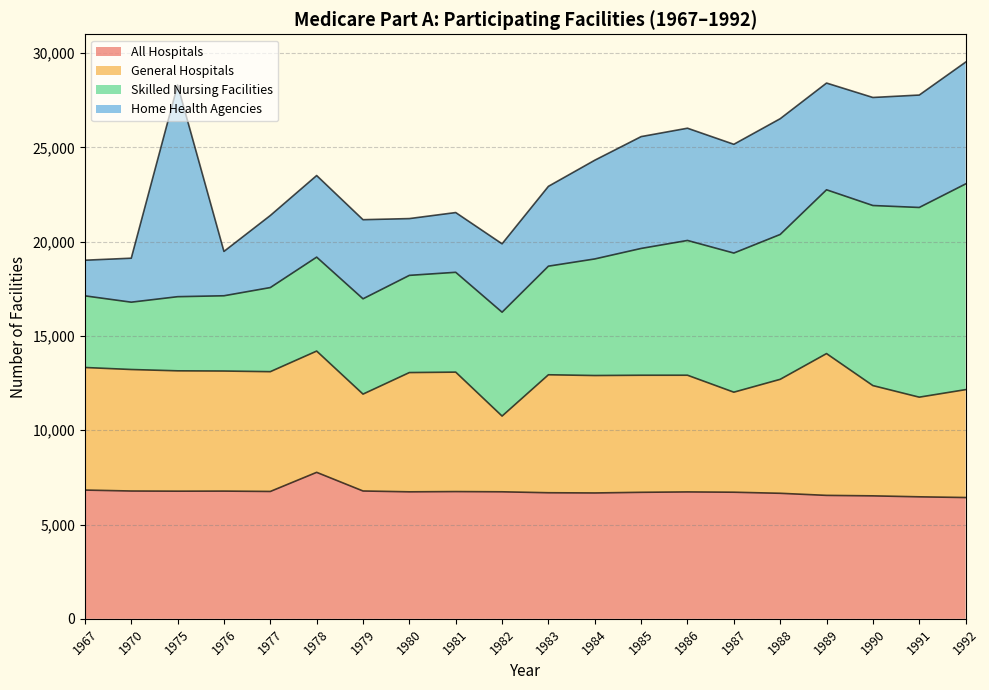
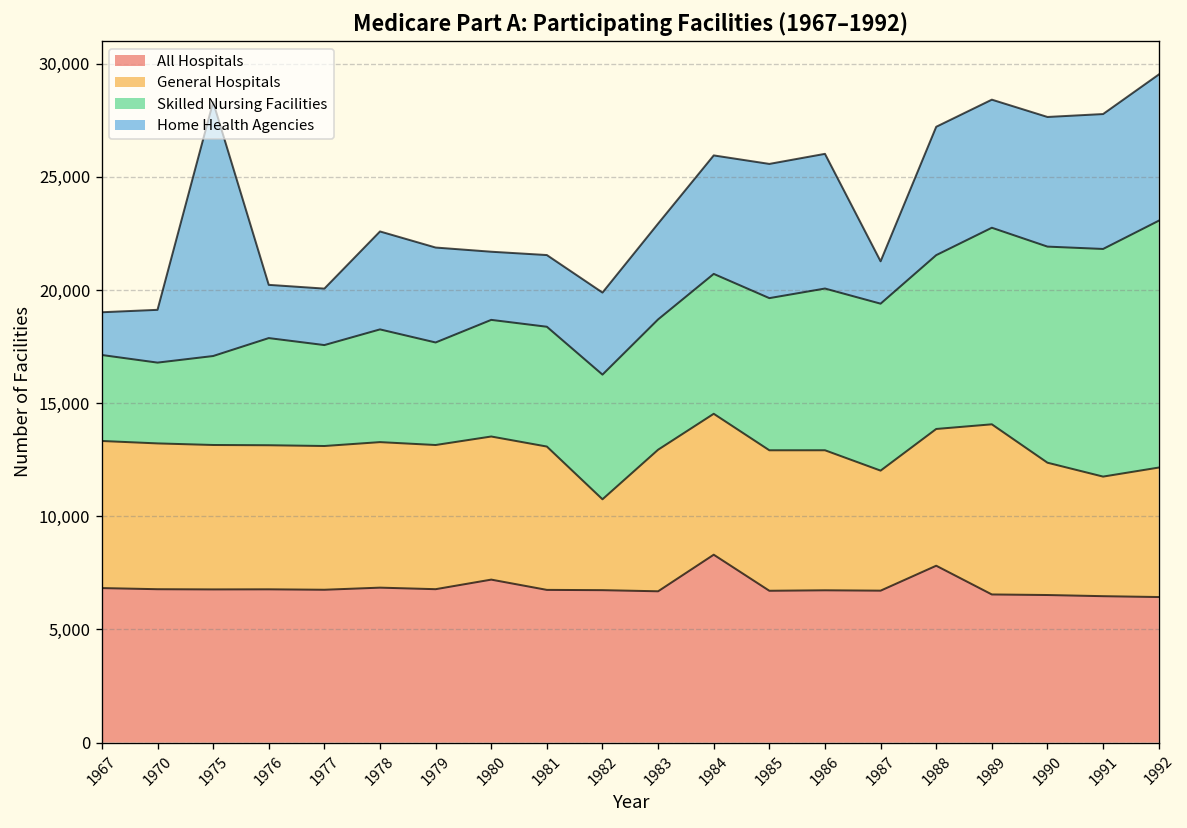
Skilled Nursing Facilities, 1976: 4,000 -> 4,700
Home Health Agencies, 1977: 3,800 -> 2,500
All Hospitals, 1978: 7,800 -> 6,800
General Hospitals, 1979: 5,100 -> 6,400
Skilled Nursing Facilities, 1979: 5,100 -> 4,500
All Hospitals, 1980: 6,700 -> 7,200
All Hospitals, 1984: 6,700 -> 8,300
Home Health Agencies, 1987: 5,800 -> 1,900
All Hospitals, 1988: 6,700 -> 7,800
Home Health Agencies, 1988: 6,100 -> 5,700
